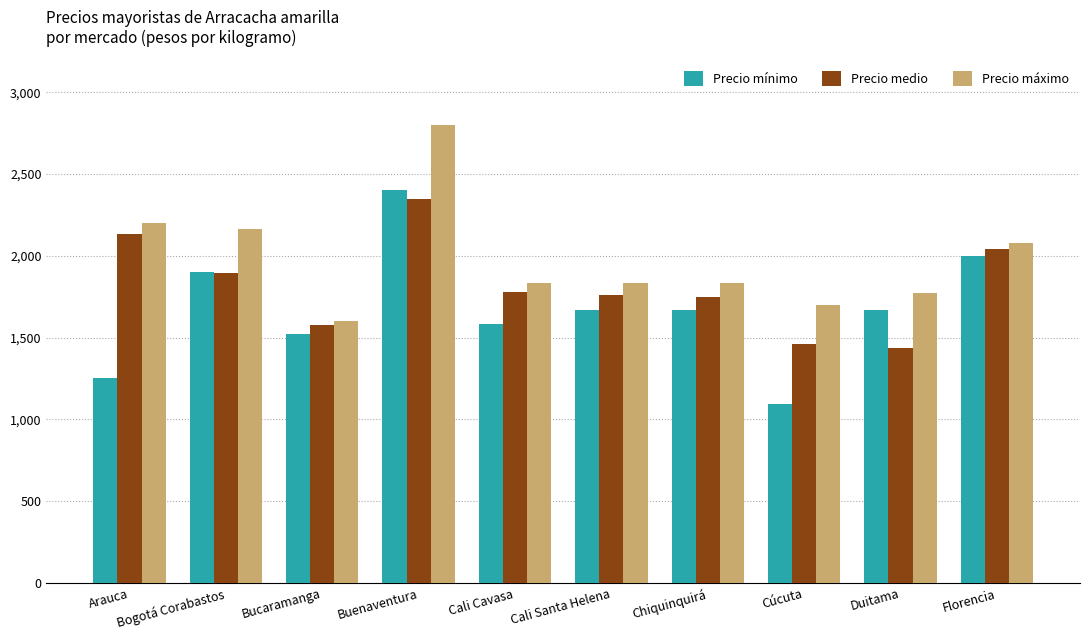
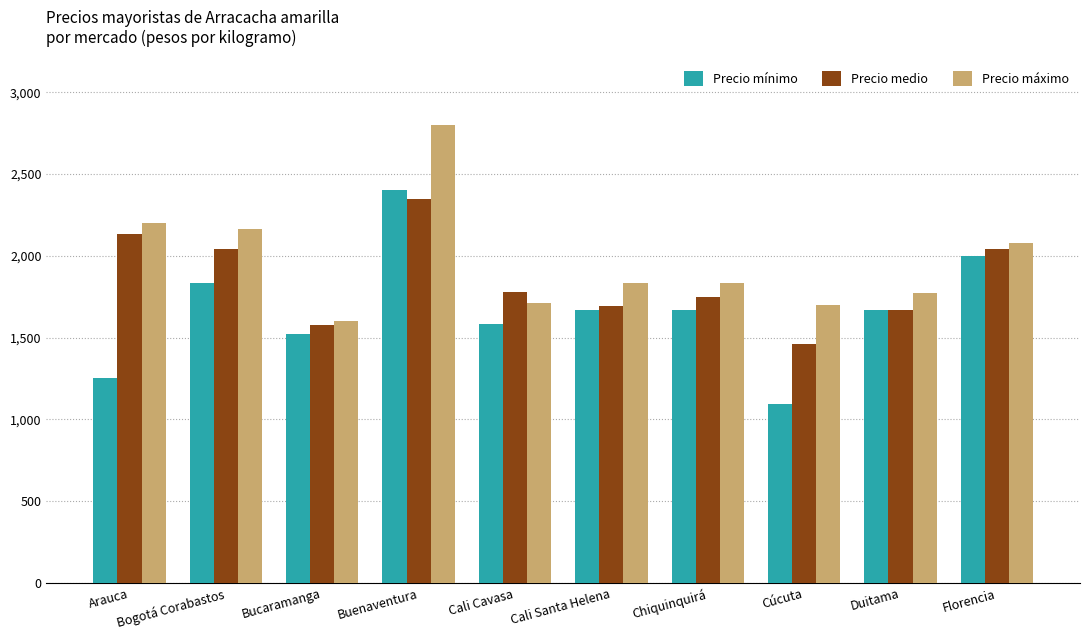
Precio mínimo, Bogotá Corabastos: 1,900 -> 1,830
Precio medio, Bogotá Corabastos: 1,900 -> 2,040
Precio máximo, Cali Cavasa: 1,830 -> 1,710
Precio medio, Cali Santa Helena: 1,760 -> 1,690
Precio medio, Duitama: 1,440 -> 1,670
